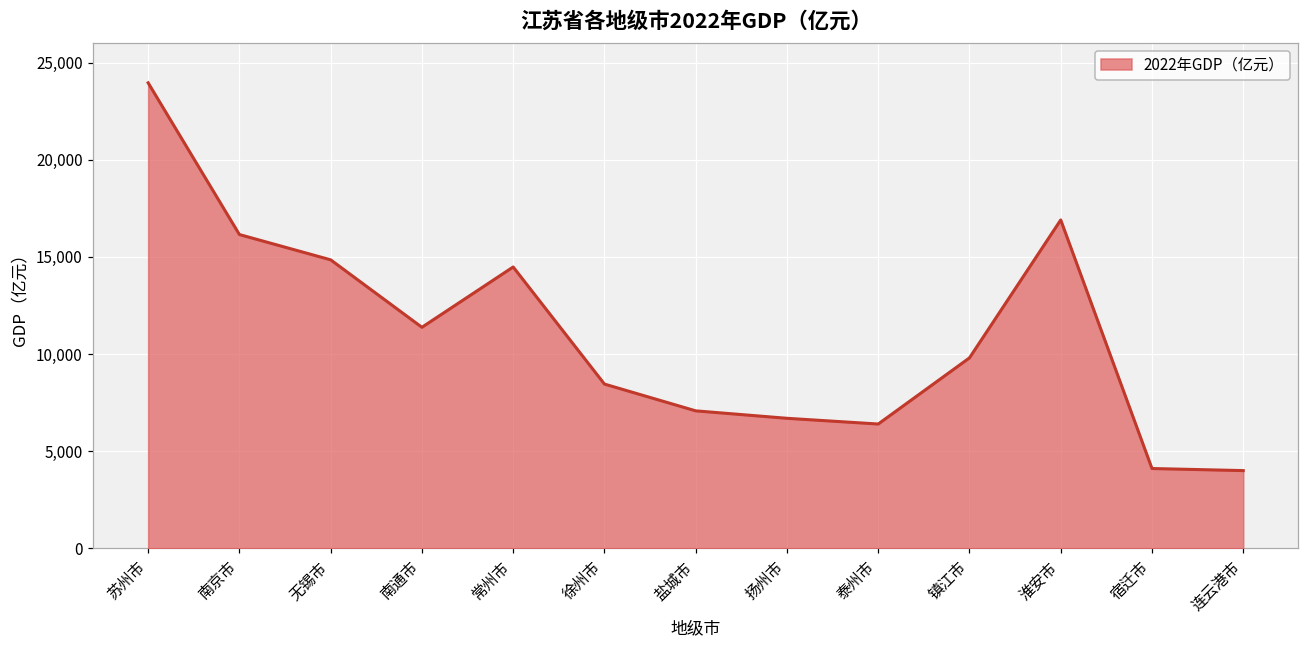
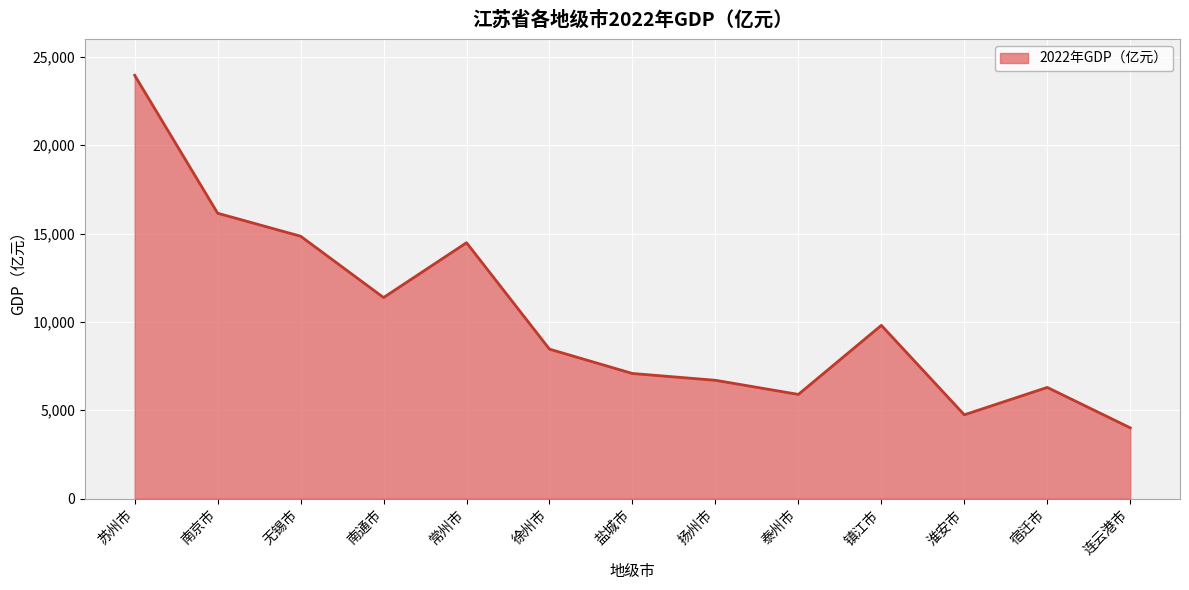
泰州市: 6,400 -> 5,900
淮安市: 16,900 -> 4,700
宿迁市: 4,100 -> 6,300
